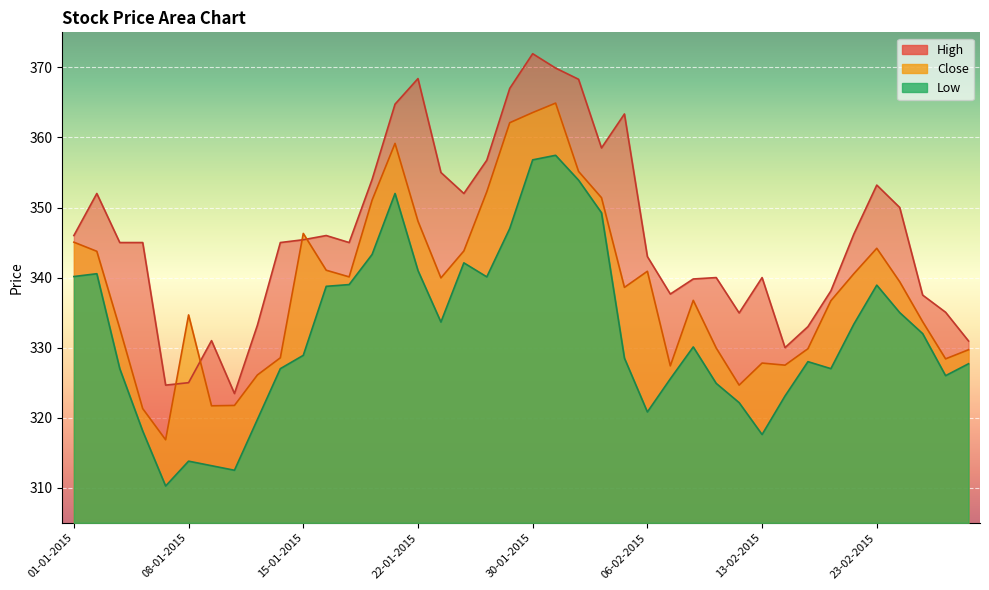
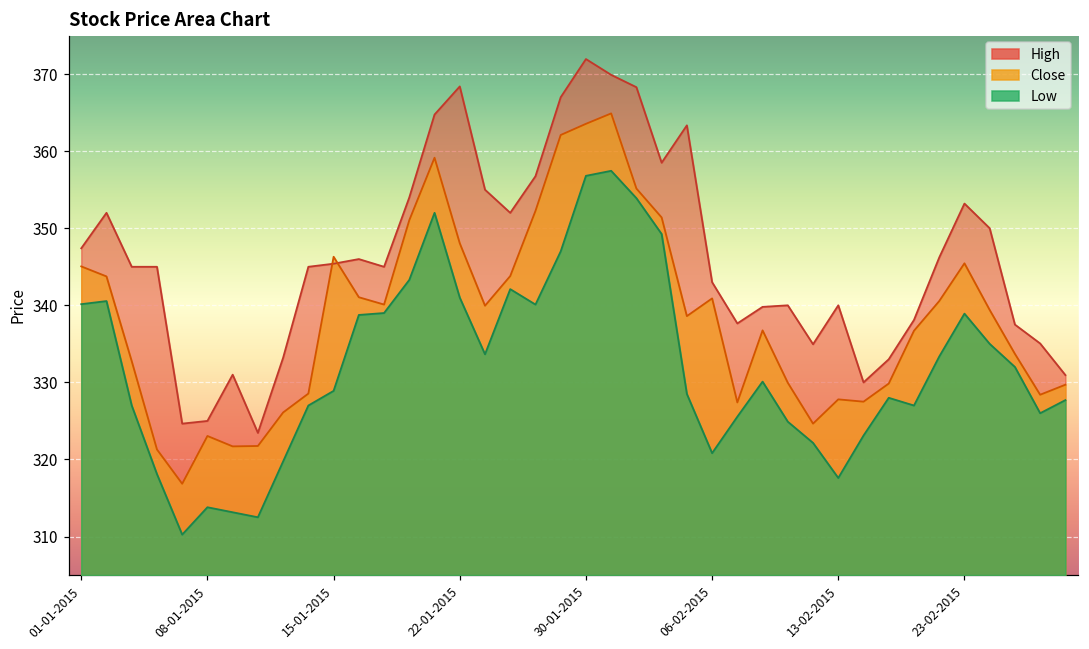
High, 01-01-2015: 346 -> 347
Close, 08-01-2015: 335 -> 323
Close, 23-02-2015: 344 -> 345
